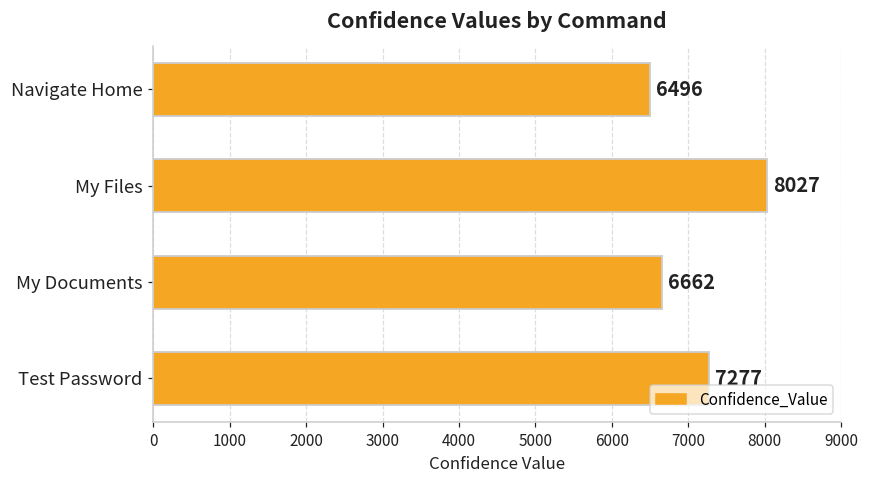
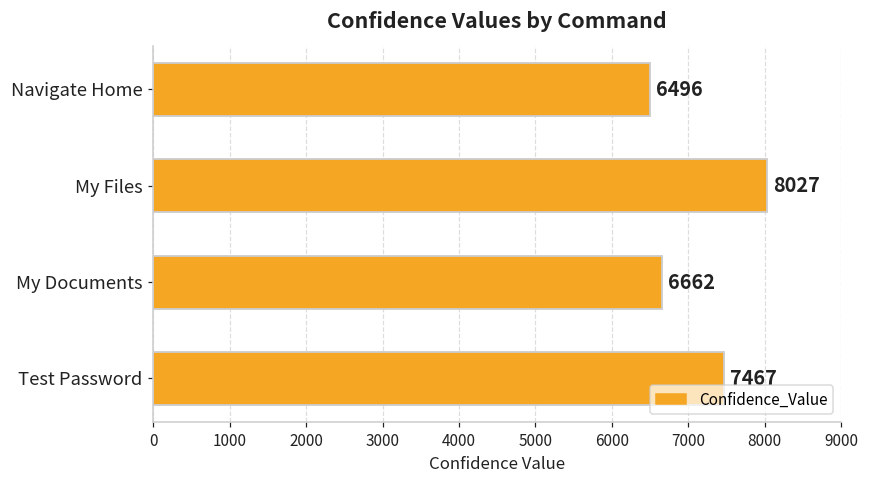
Test Password: 7300 -> 7500
